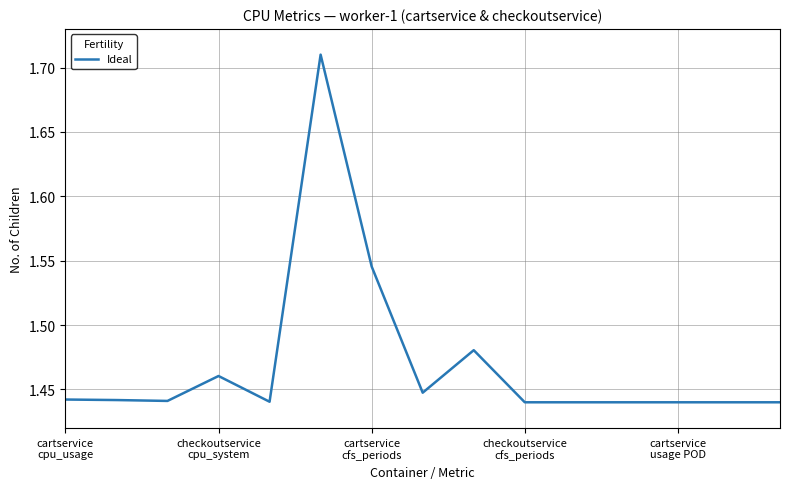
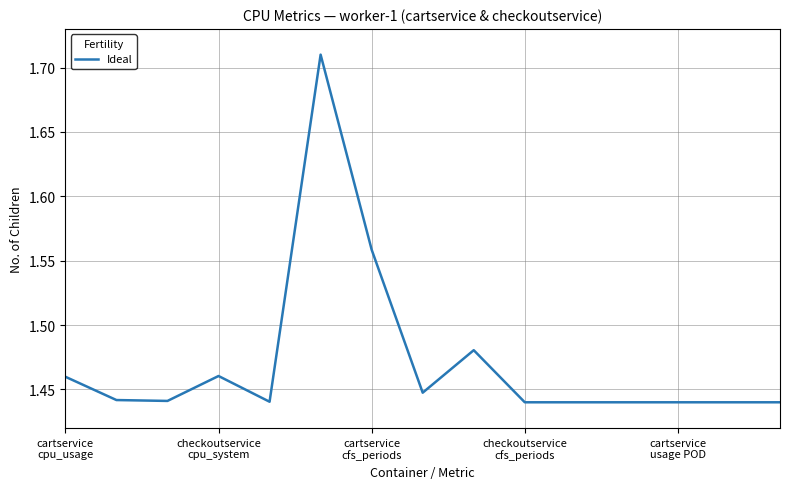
cartservice cpu_usage: 1.442 -> 1.460
cartservice cfs_periods: 1.545 -> 1.559
